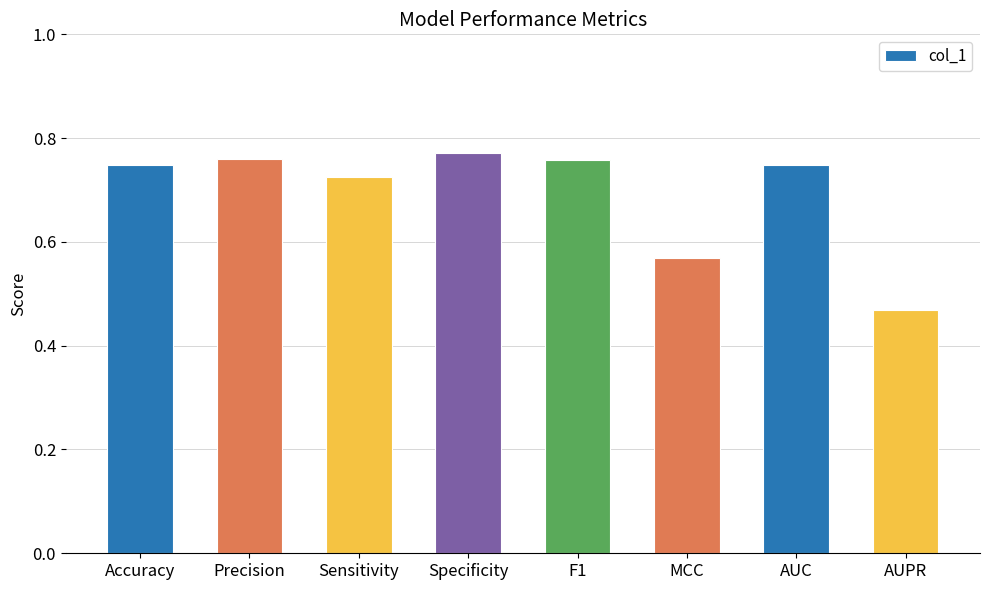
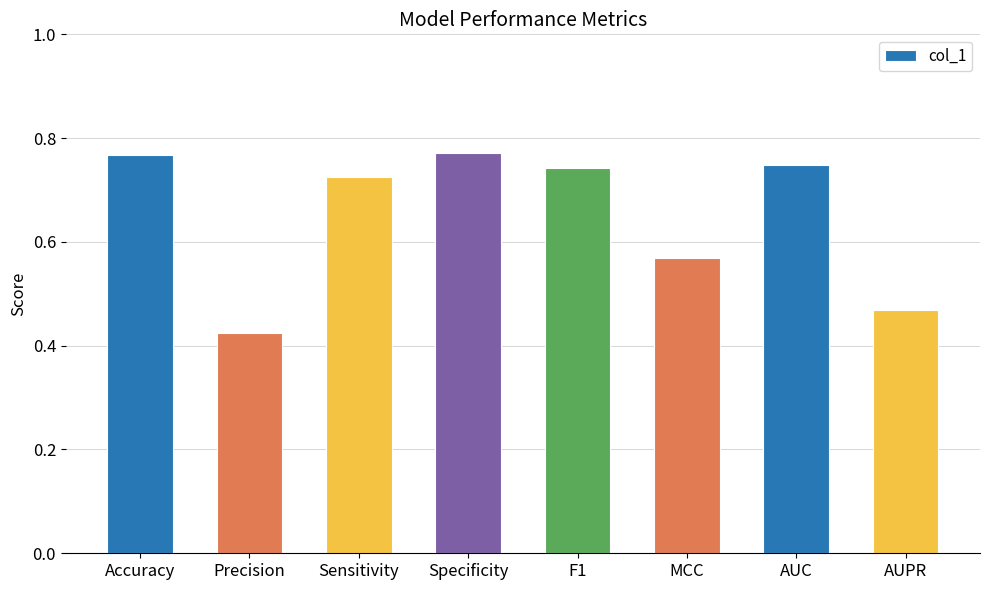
Accuracy: 0.75 -> 0.77
Precision: 0.76 -> 0.43
F1: 0.76 -> 0.74
